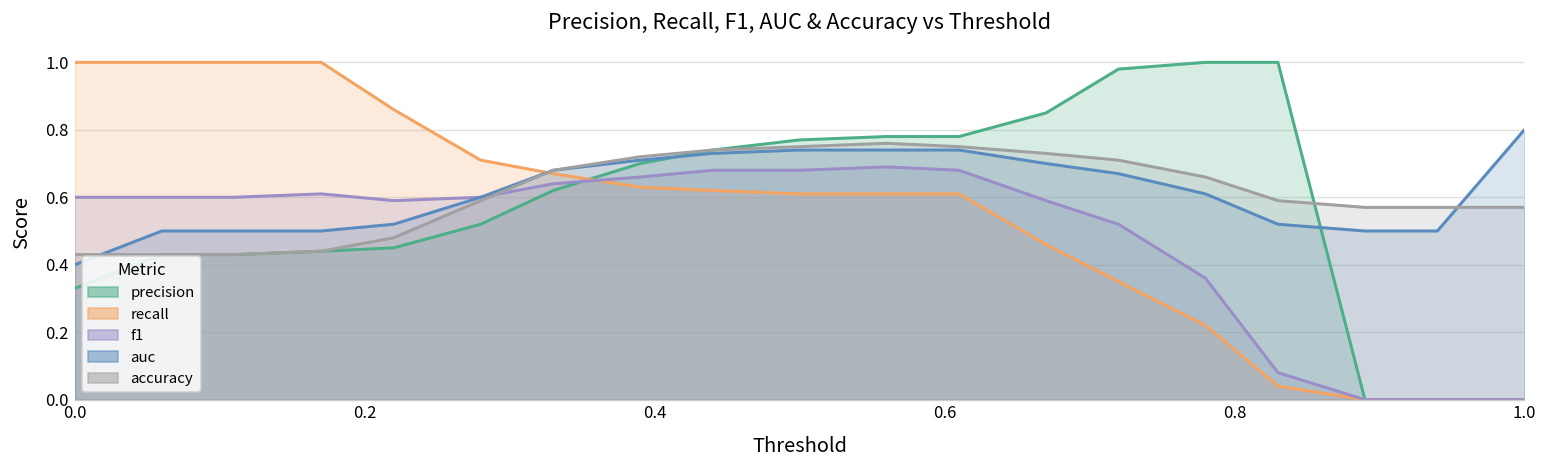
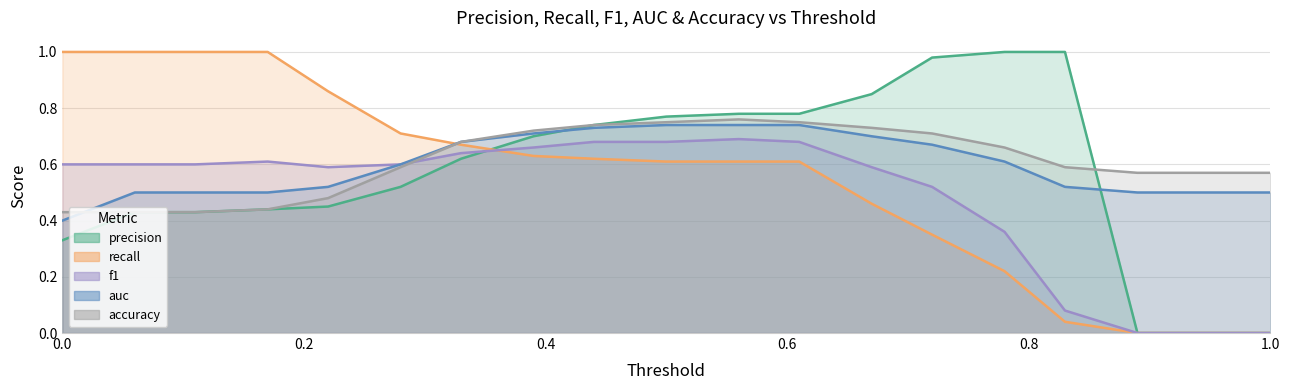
auc, 1.0: 0.8 -> 0.5
